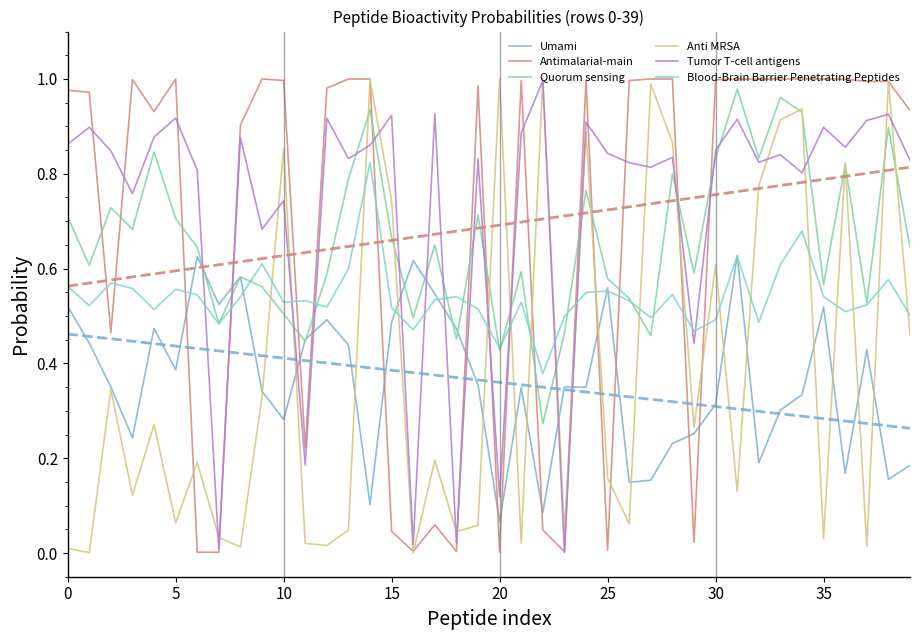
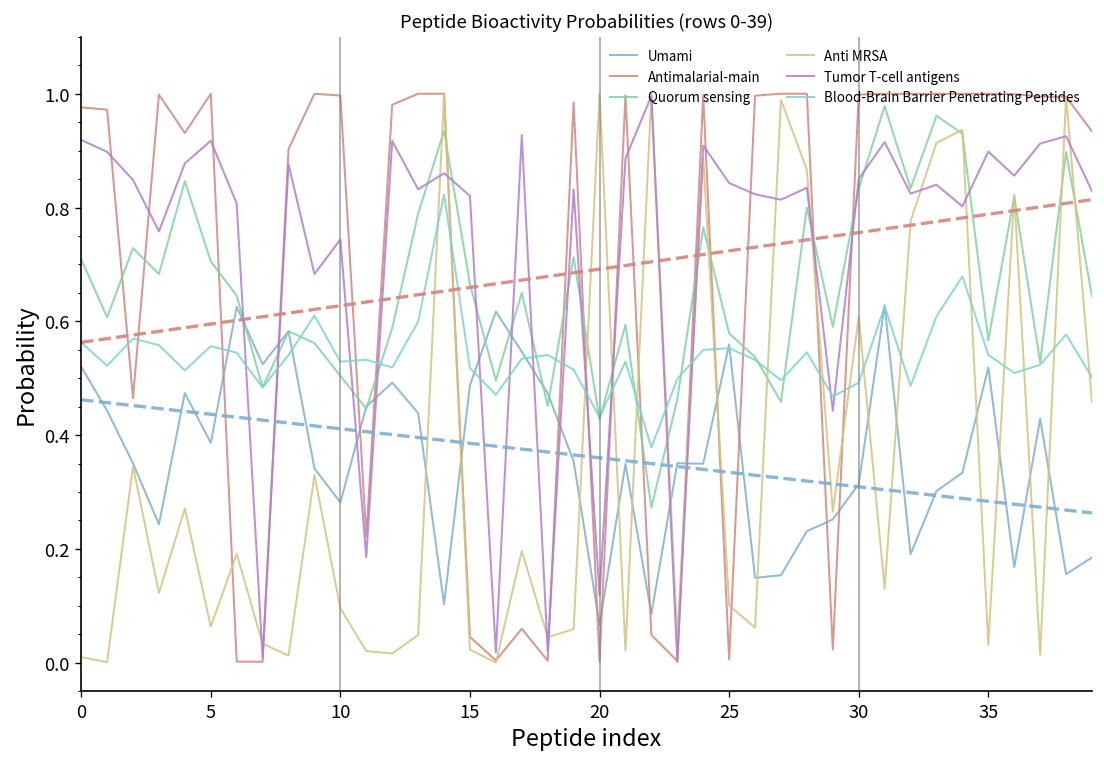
Tumor T-cell antigens, 0: 0.86 -> 0.92
Anti MRSA, 10: 0.85 -> 0.10
Anti MRSA, 15: 0.74 -> 0.02
Tumor T-cell antigens, 15: 0.92 -> 0.82
Anti MRSA, 25: 0.16 -> 0.10
